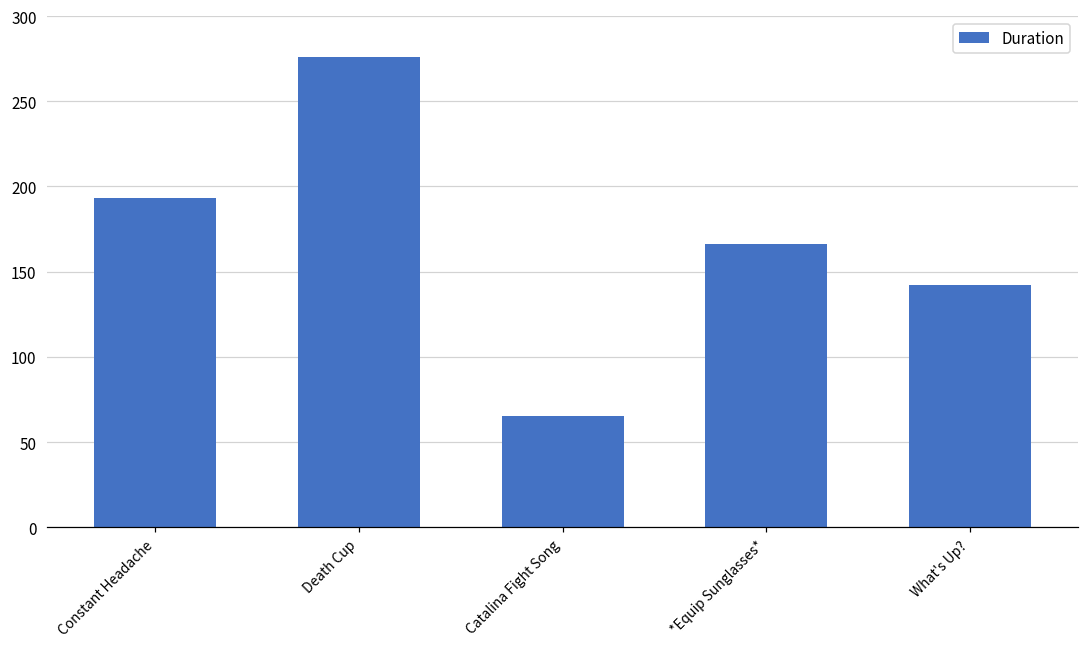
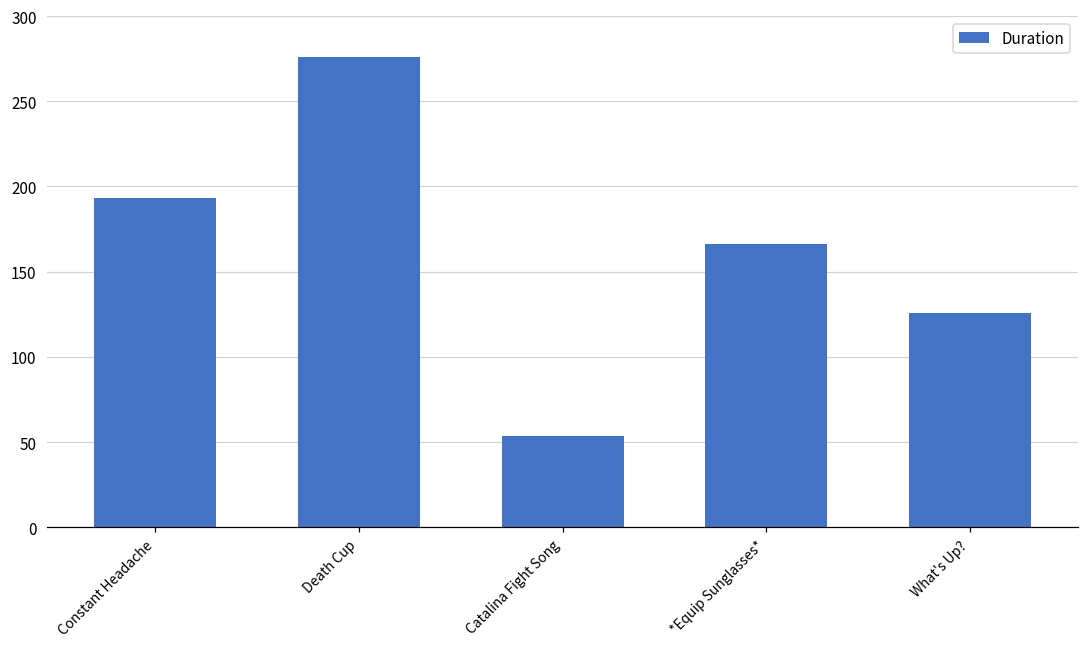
Catalina Fight Song: 65 -> 54
What's Up?: 142 -> 126
